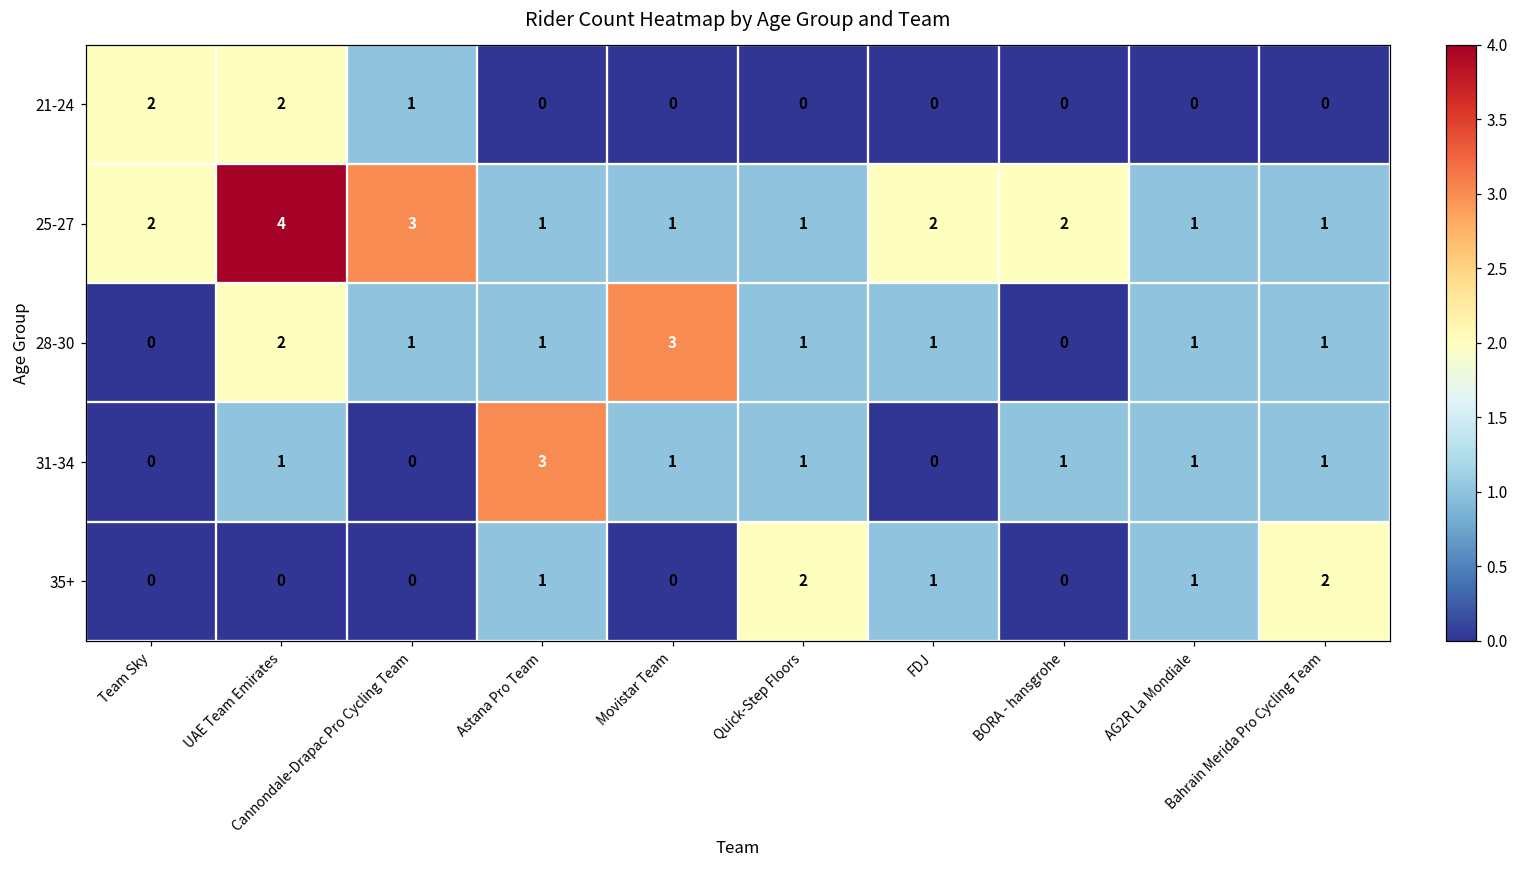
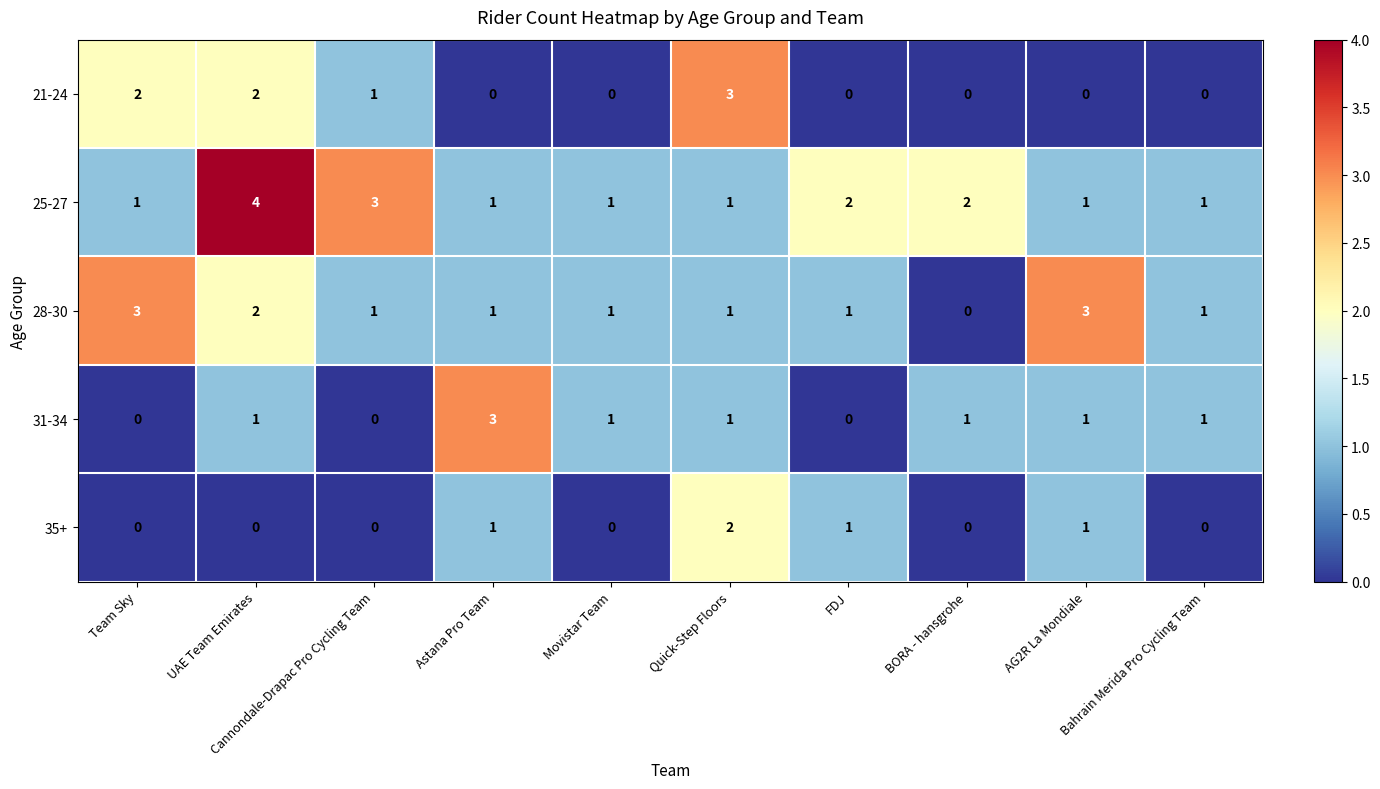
21-24, Quick-Step Floors: 0 -> 3
25-27, Team Sky: 2 -> 1
28-30, Team Sky: 0 -> 3
28-30, Movistar Team: 3 -> 1
28-30, AG2R La Mondiale: 1 -> 3
35+, Bahrain Merida Pro Cycling Team: 2 -> 0
